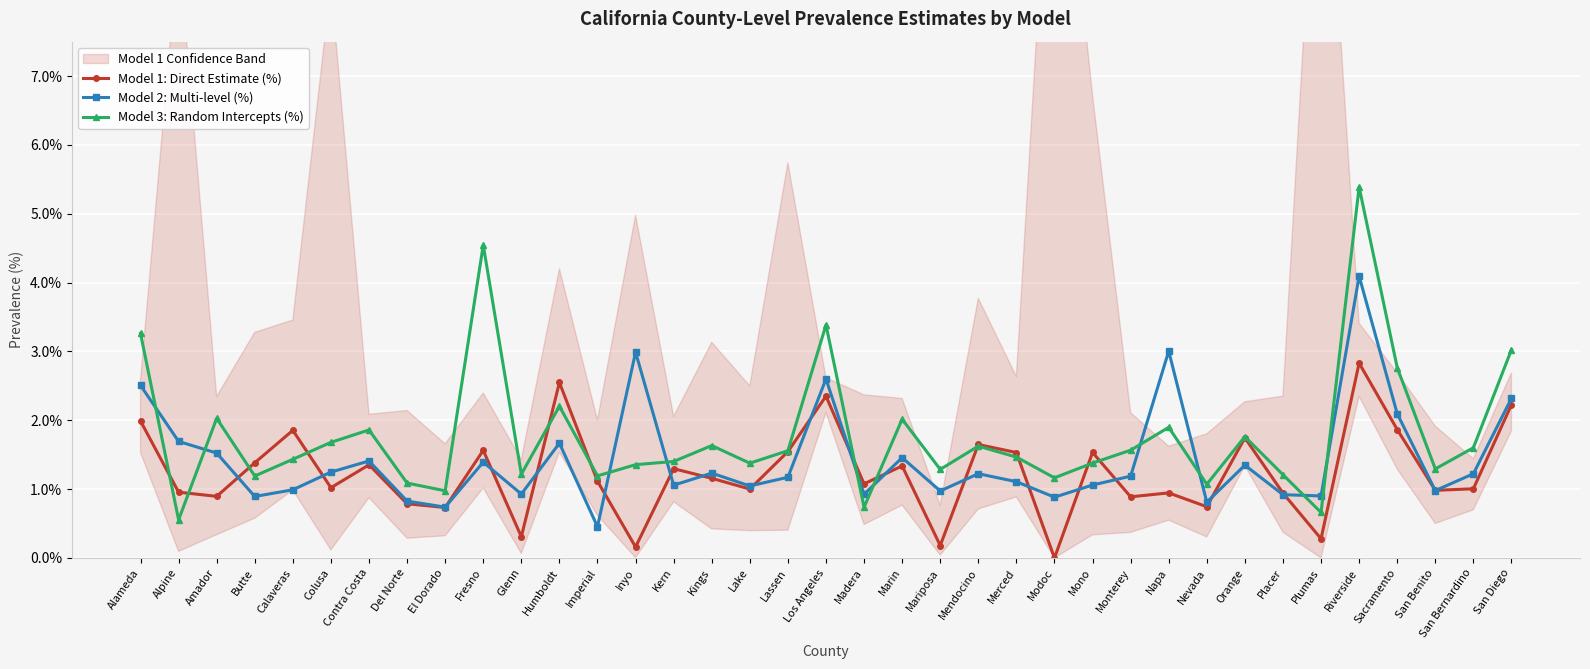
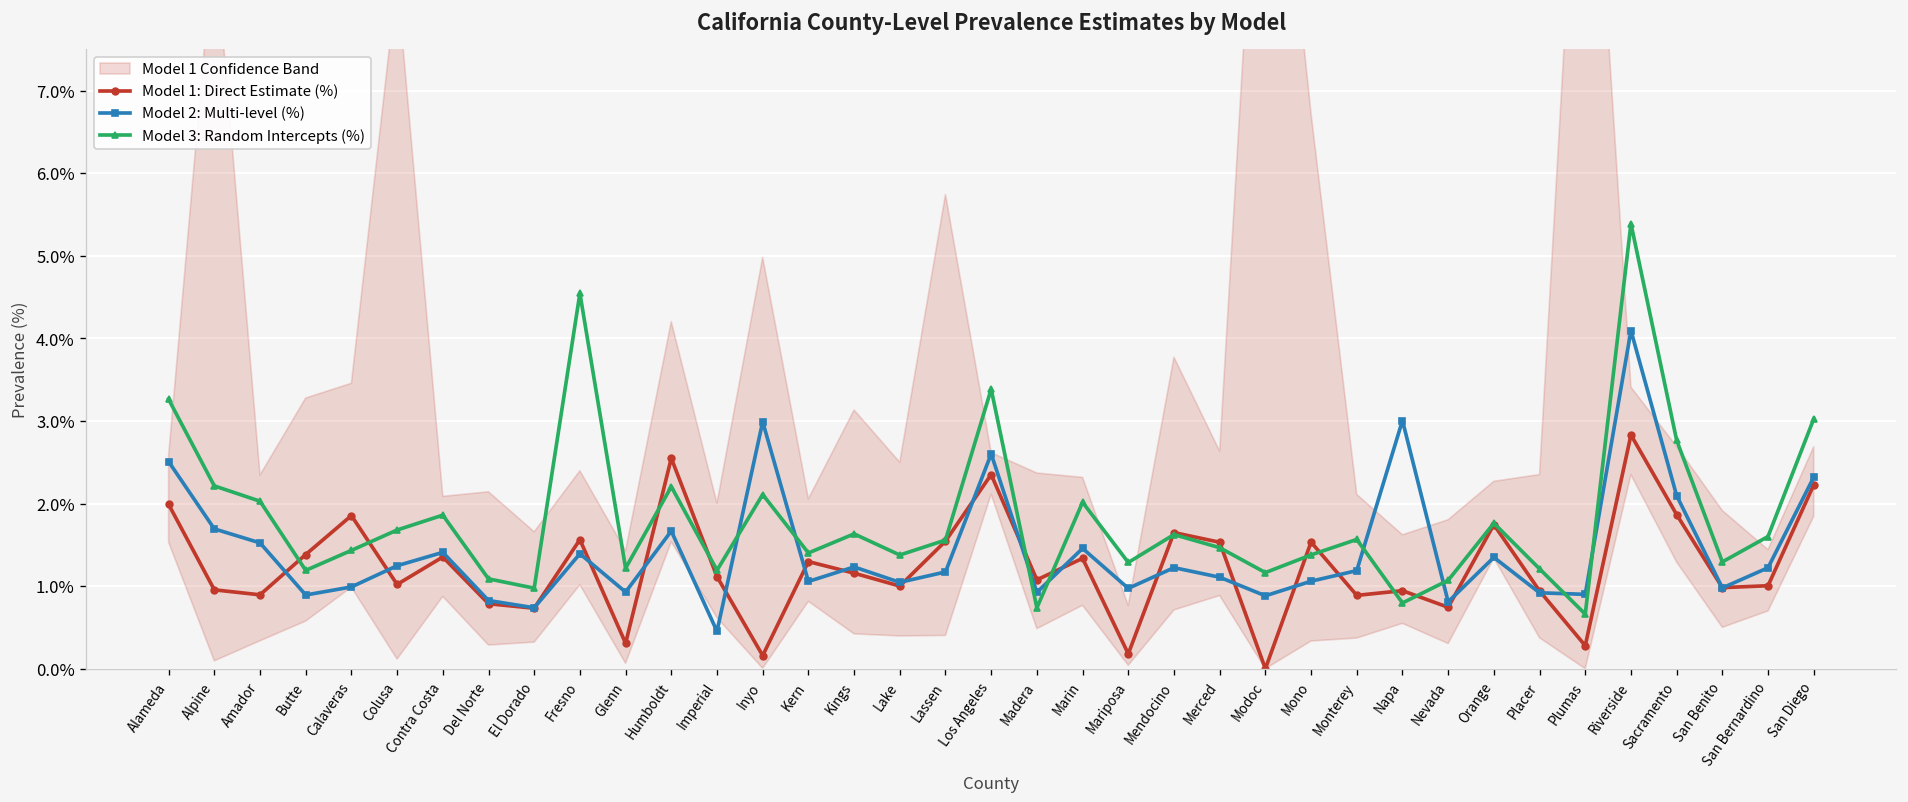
Model 3: Random Intercepts (%), Alpine: 0.6% -> 2.2%
Model 3: Random Intercepts (%), Inyo: 1.4% -> 2.1%
Model 3: Random Intercepts (%), Napa: 1.9% -> 0.8%
